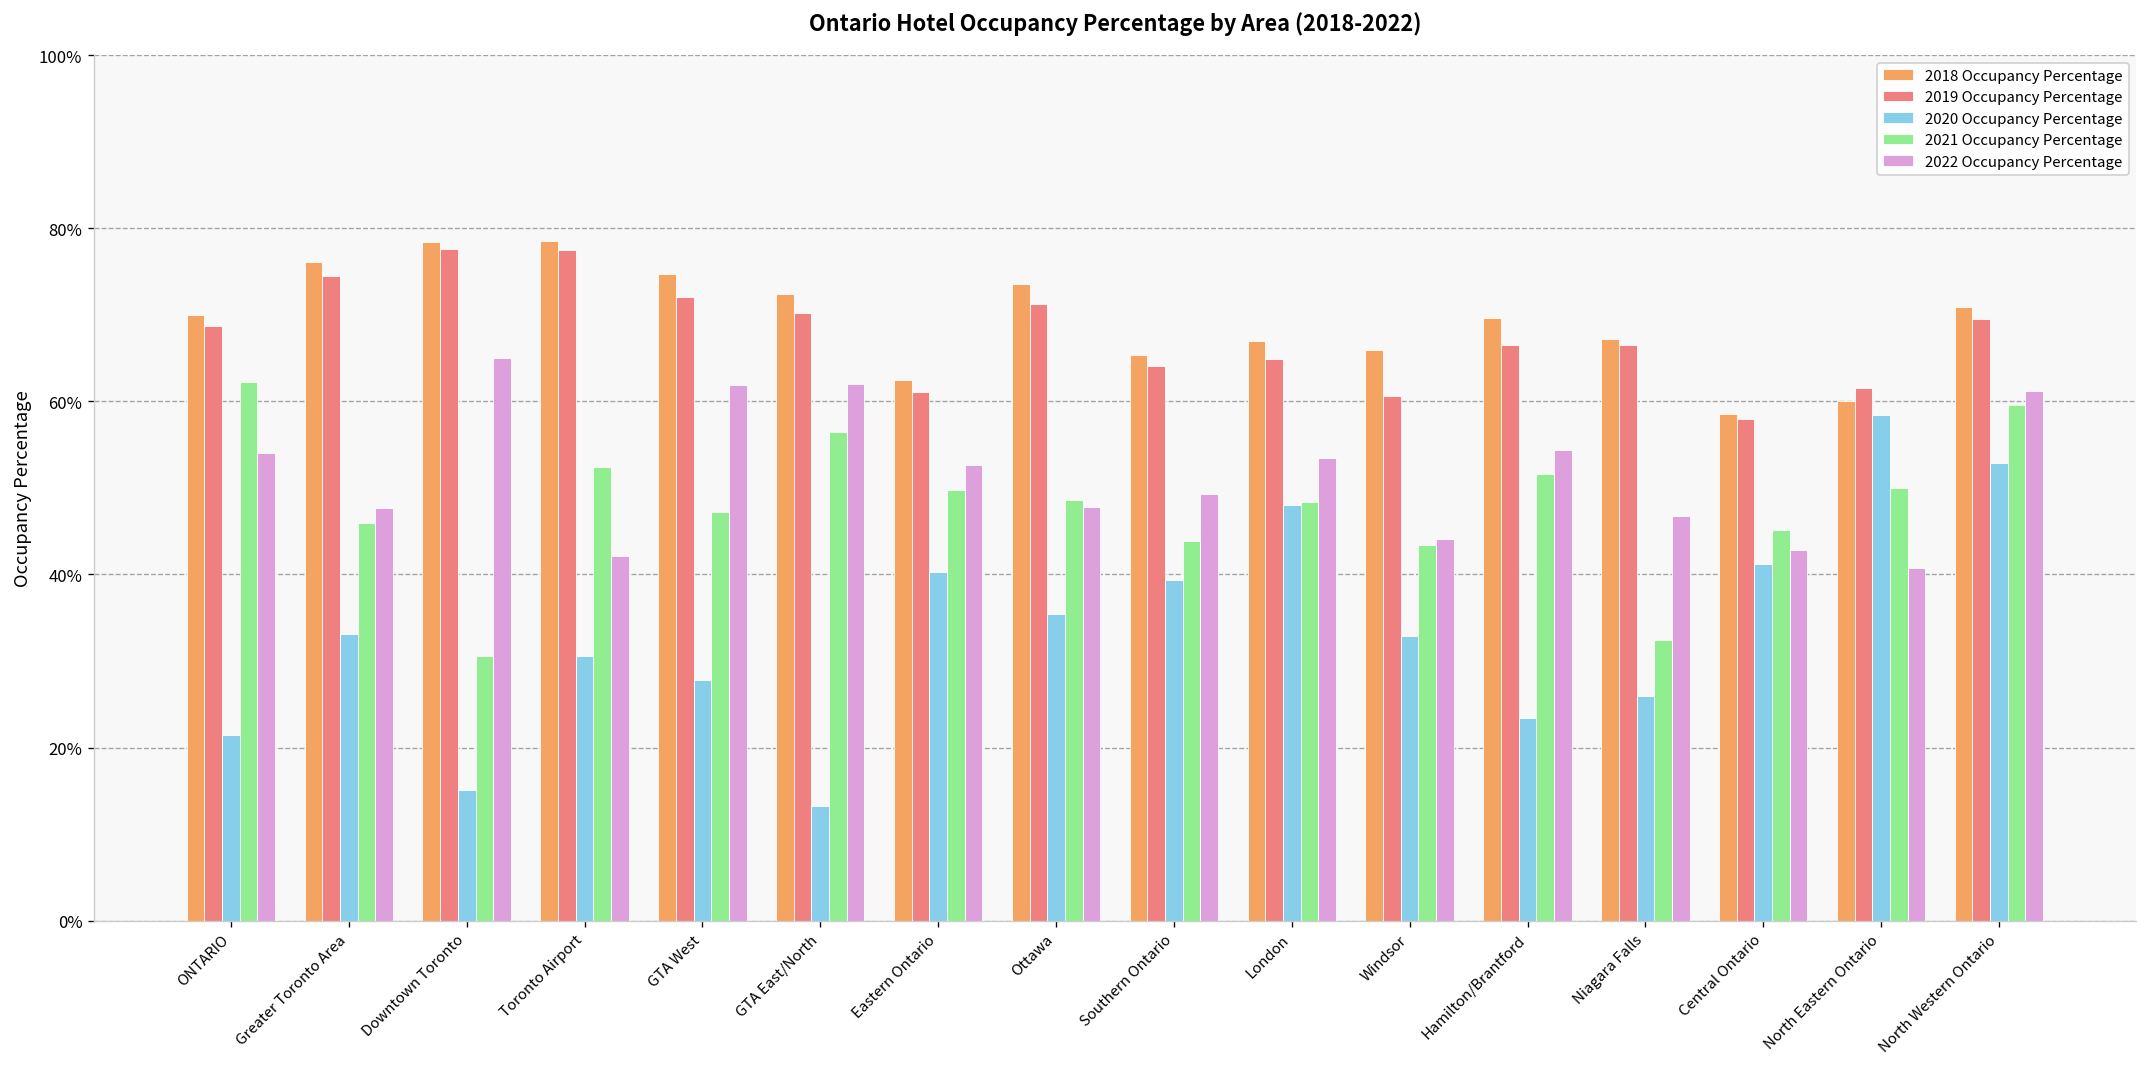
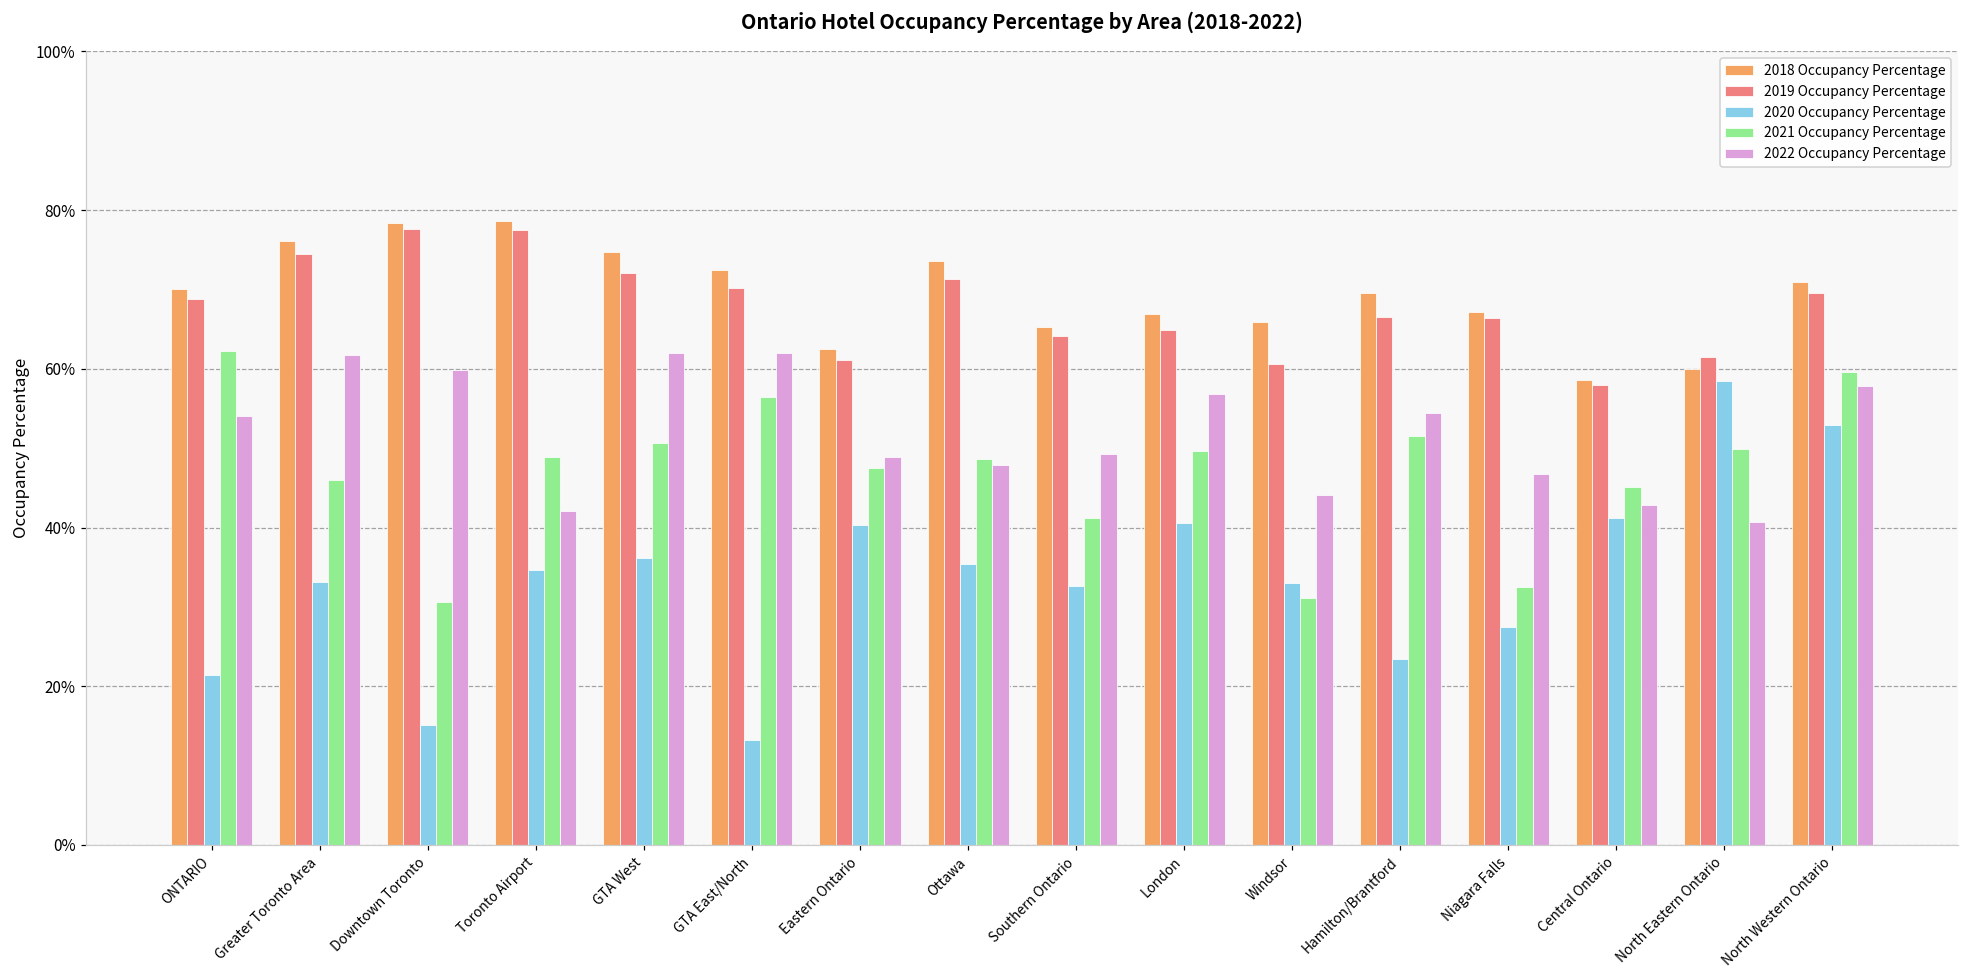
2022 Occupancy Percentage, Greater Toronto Area: 48% -> 62%
2022 Occupancy Percentage, Downtown Toronto: 65% -> 60%
2020 Occupancy Percentage, Toronto Airport: 31% -> 35%
2021 Occupancy Percentage, Toronto Airport: 52% -> 49%
2020 Occupancy Percentage, GTA West: 28% -> 36%
2021 Occupancy Percentage, GTA West: 47% -> 51%
2021 Occupancy Percentage, Eastern Ontario: 50% -> 48%
2022 Occupancy Percentage, Eastern Ontario: 53% -> 49%
2020 Occupancy Percentage, Southern Ontario: 39% -> 33%
2021 Occupancy Percentage, Southern Ontario: 44% -> 41%
2020 Occupancy Percentage, London: 48% -> 41%
2021 Occupancy Percentage, London: 48% -> 50%
2022 Occupancy Percentage, London: 53% -> 57%
2021 Occupancy Percentage, Windsor: 43% -> 31%
2020 Occupancy Percentage, Niagara Falls: 26% -> 27%
2022 Occupancy Percentage, North Western Ontario: 61% -> 58%
